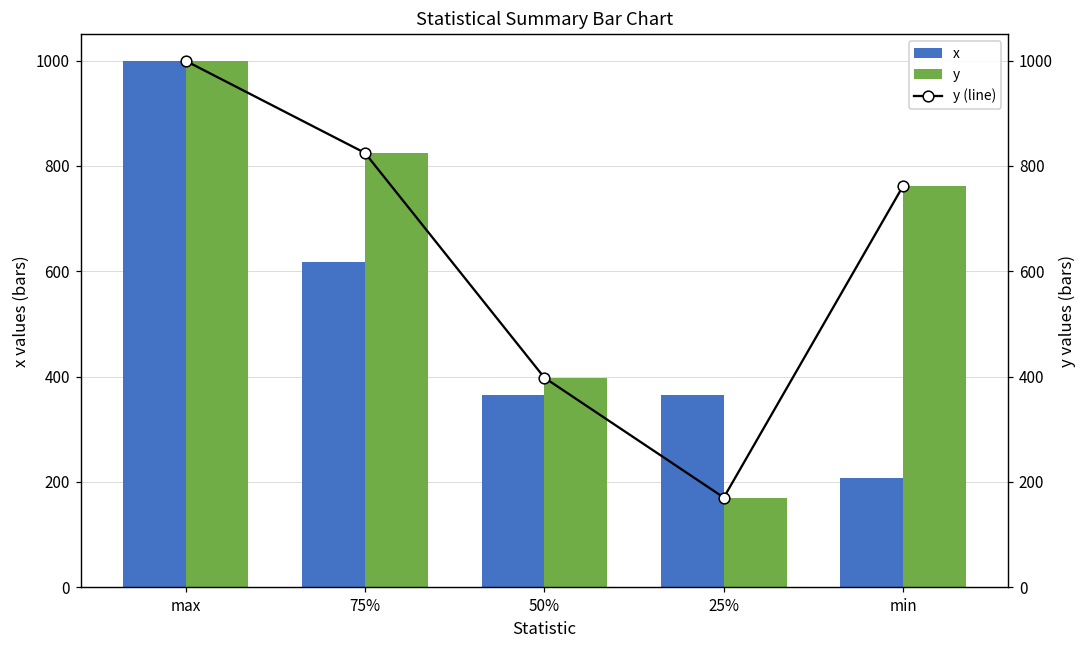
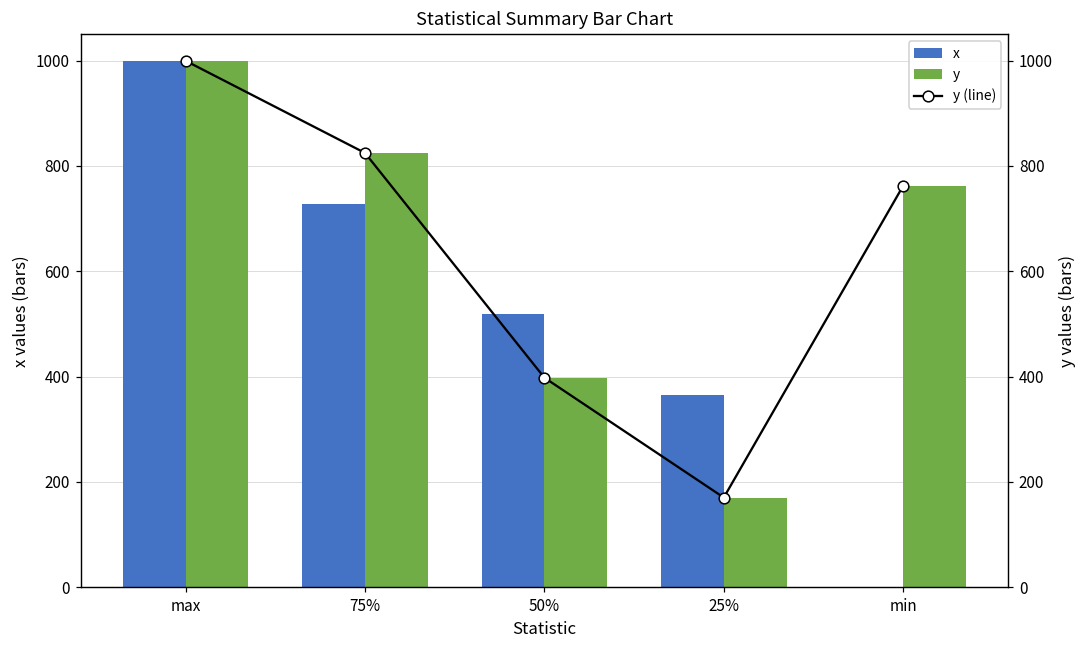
x, 75%: 620 -> 730
x, 50%: 360 -> 520
x, min: 210 -> 0
